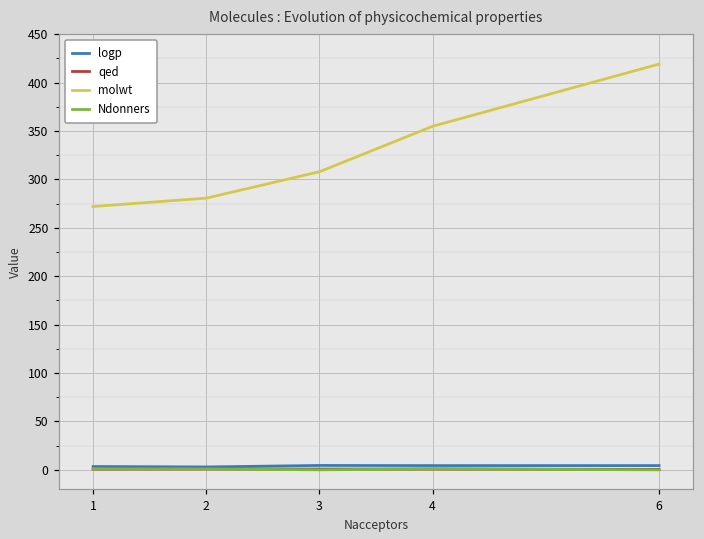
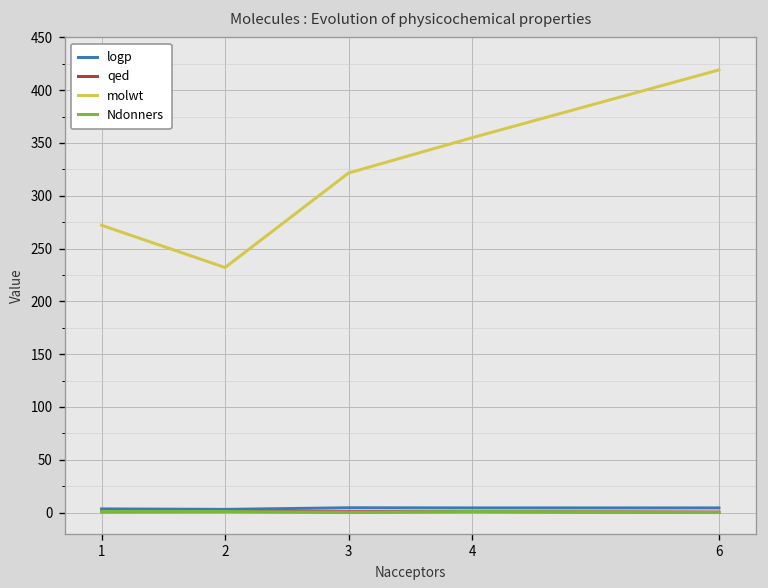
molwt, 2: 280 -> 230
molwt, 3: 310 -> 320
